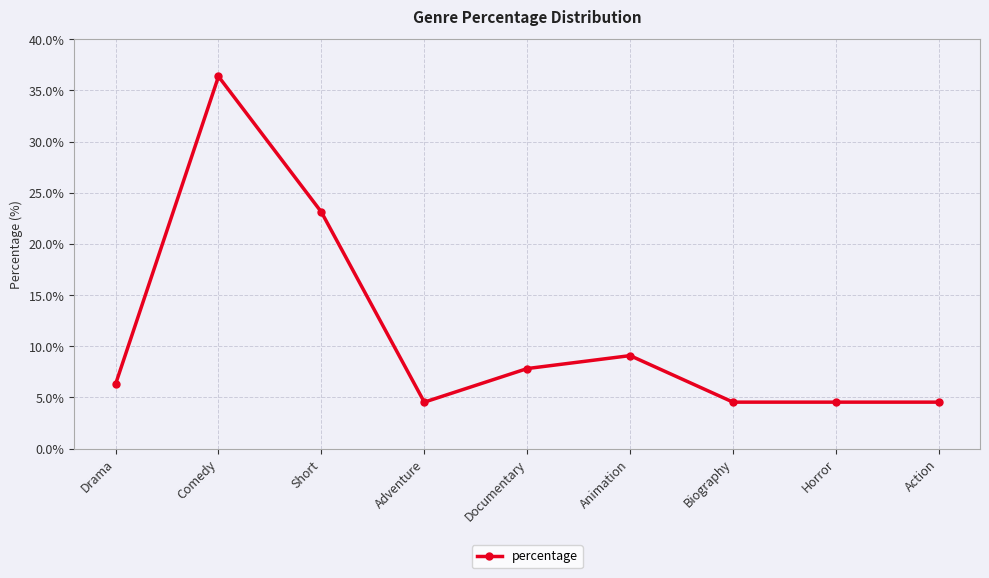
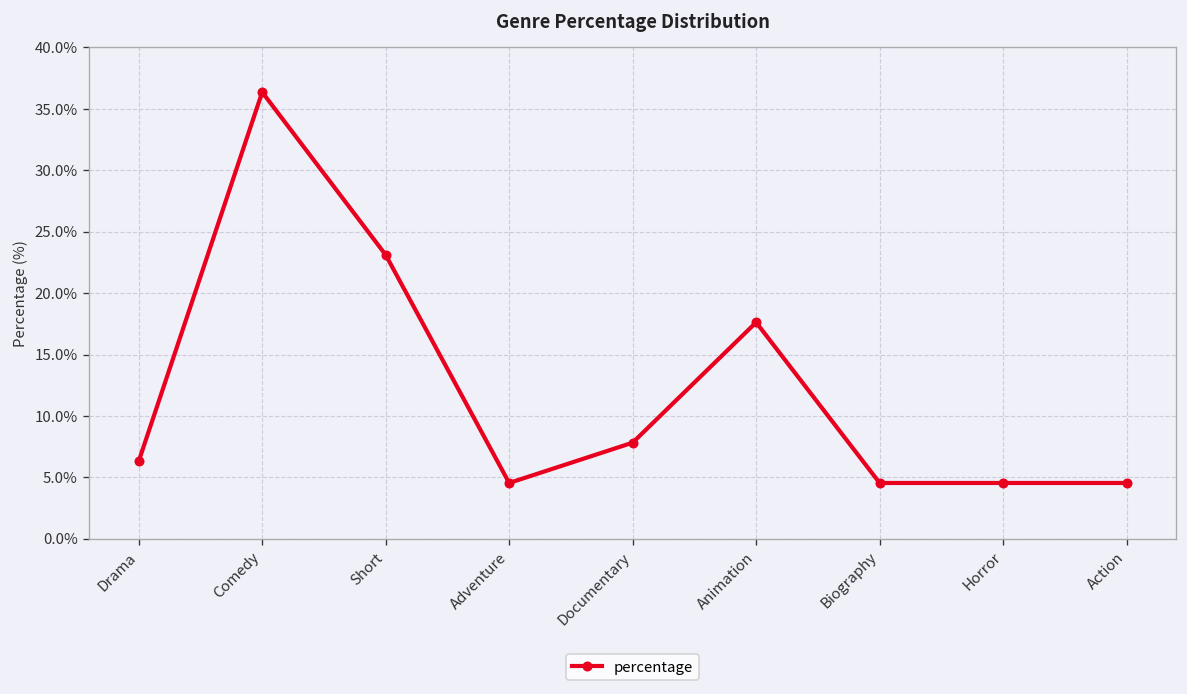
Animation: 9.1% -> 17.6%
